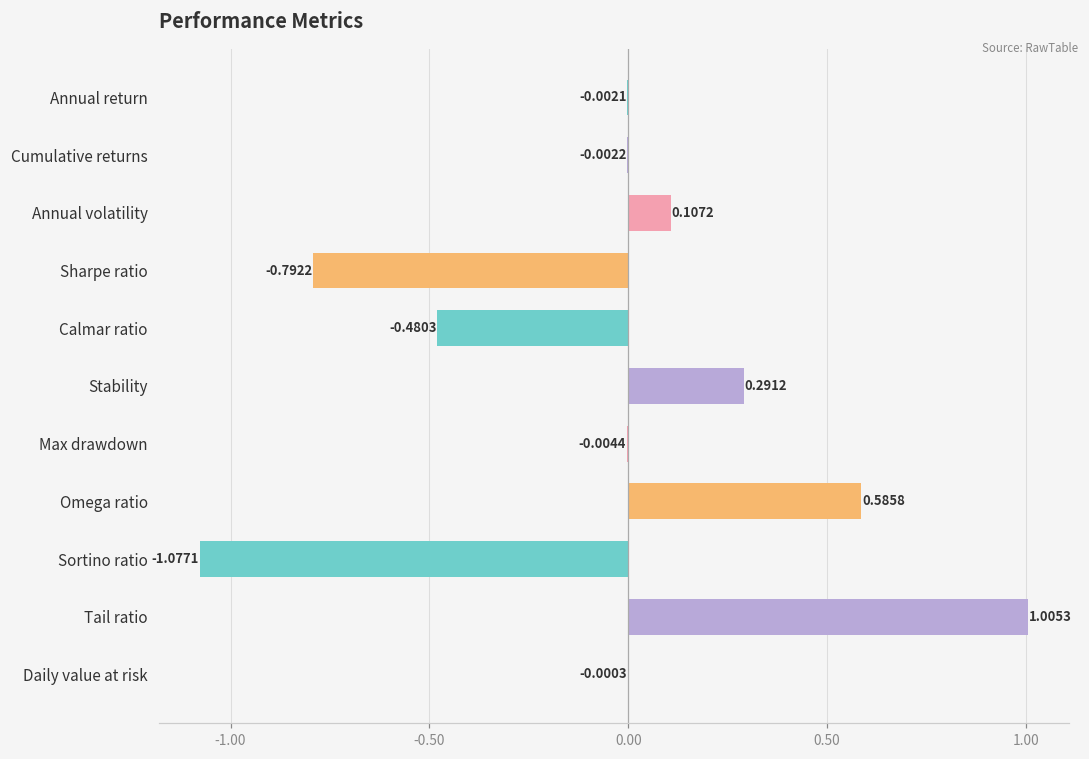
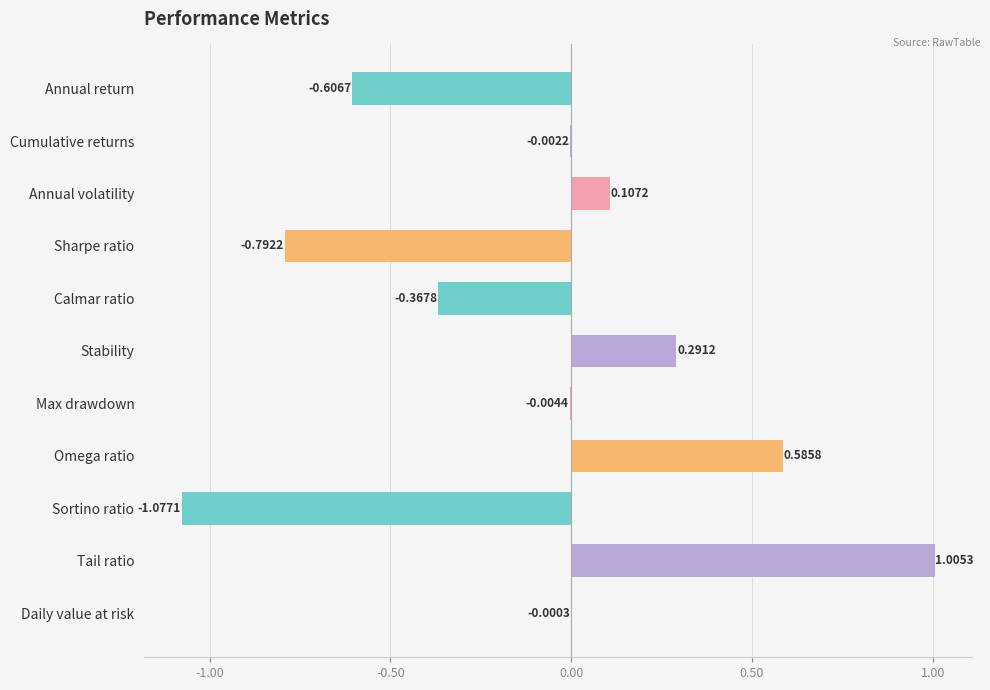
Annual return: -0.0021 -> -0.6067
Calmar ratio: -0.4803 -> -0.3678
